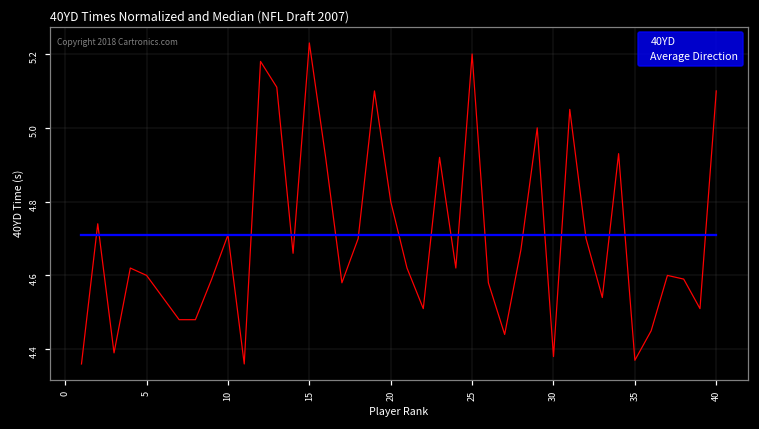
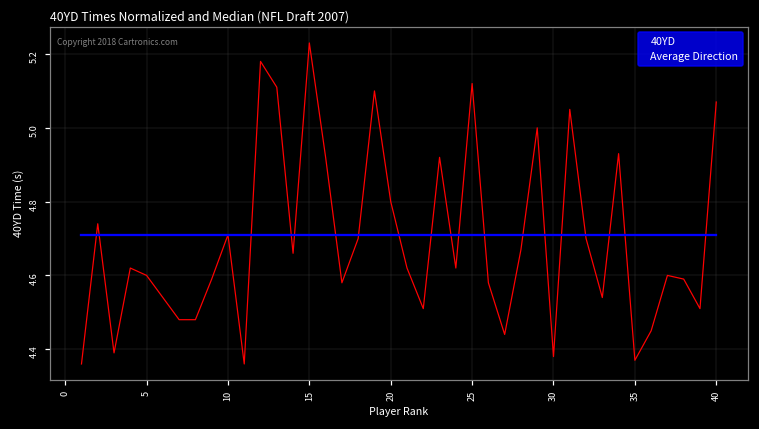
40YD, 25: 5.20 -> 5.12
40YD, 40: 5.10 -> 5.07
